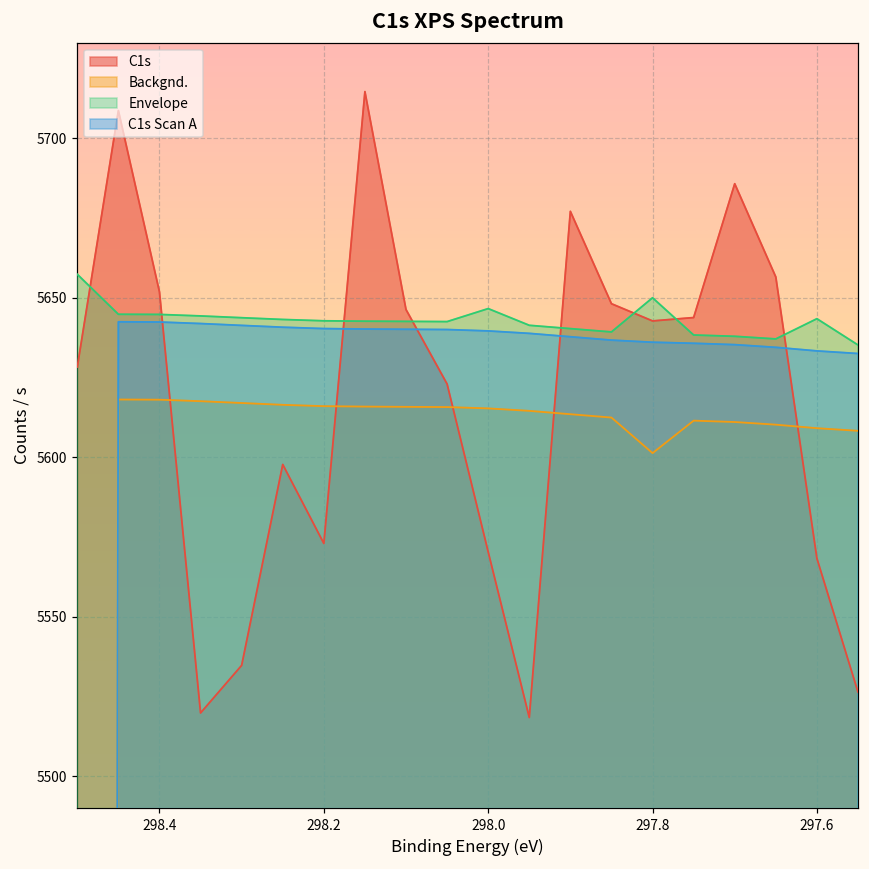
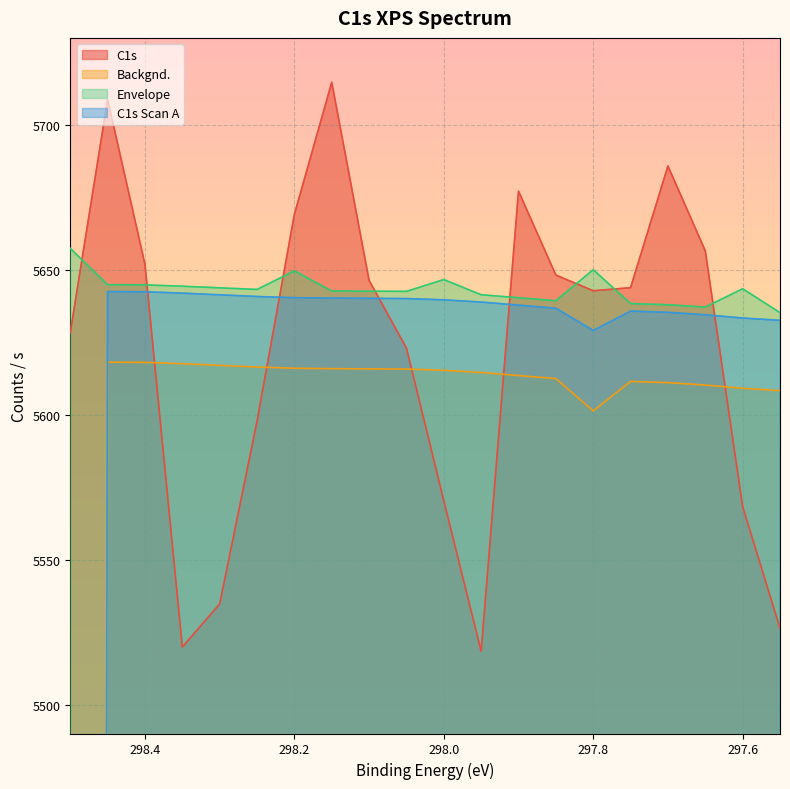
C1s, 298.2: 5573 -> 5669
Envelope, 298.2: 5643 -> 5650
C1s Scan A, 297.8: 5636 -> 5629
